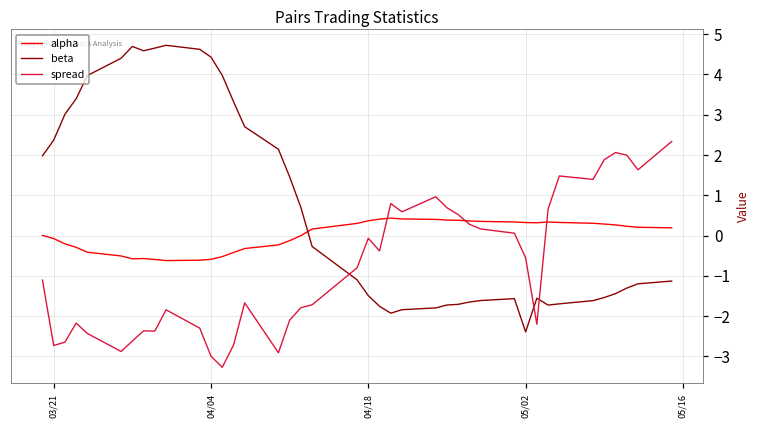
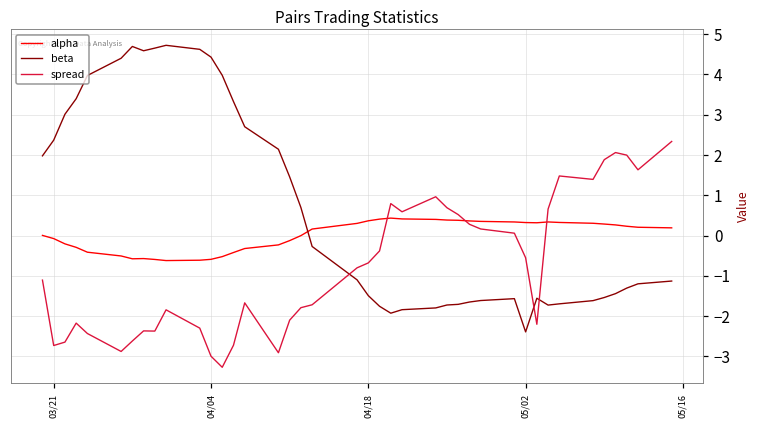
spread, 04/18: -0.1 -> -0.7
